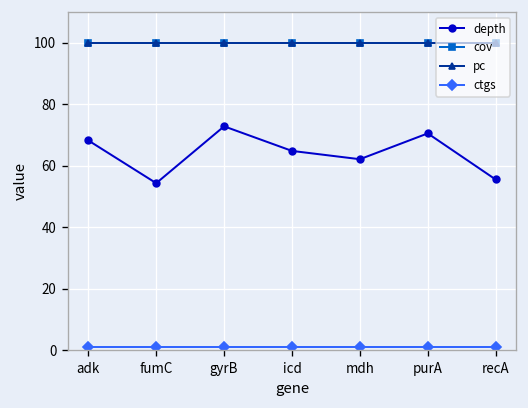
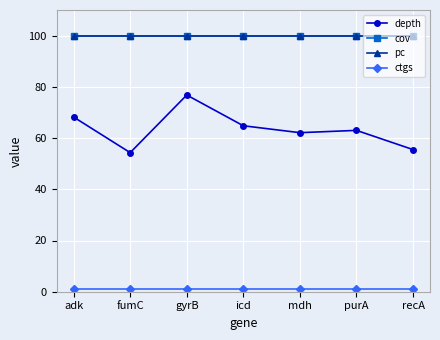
depth, gyrB: 73 -> 77
depth, purA: 71 -> 63
